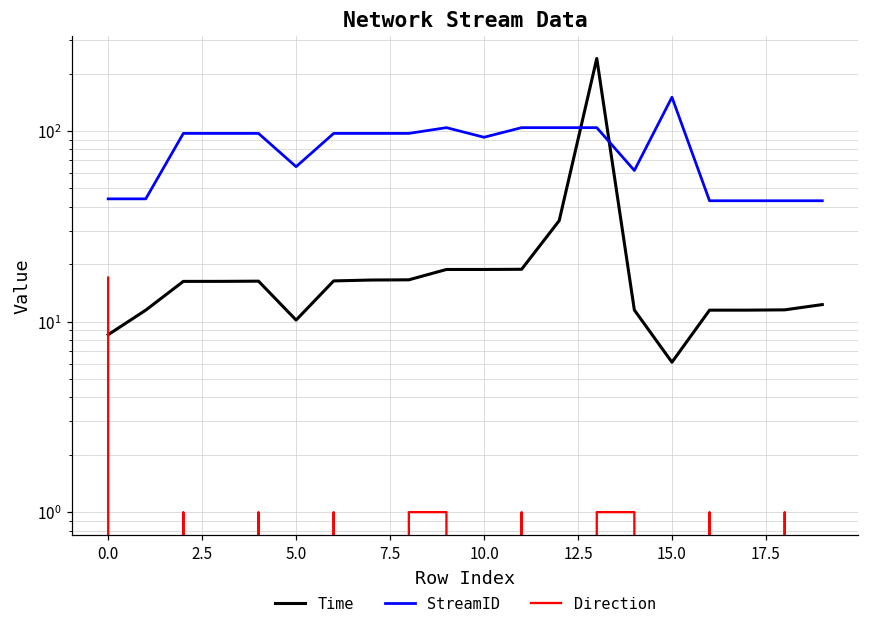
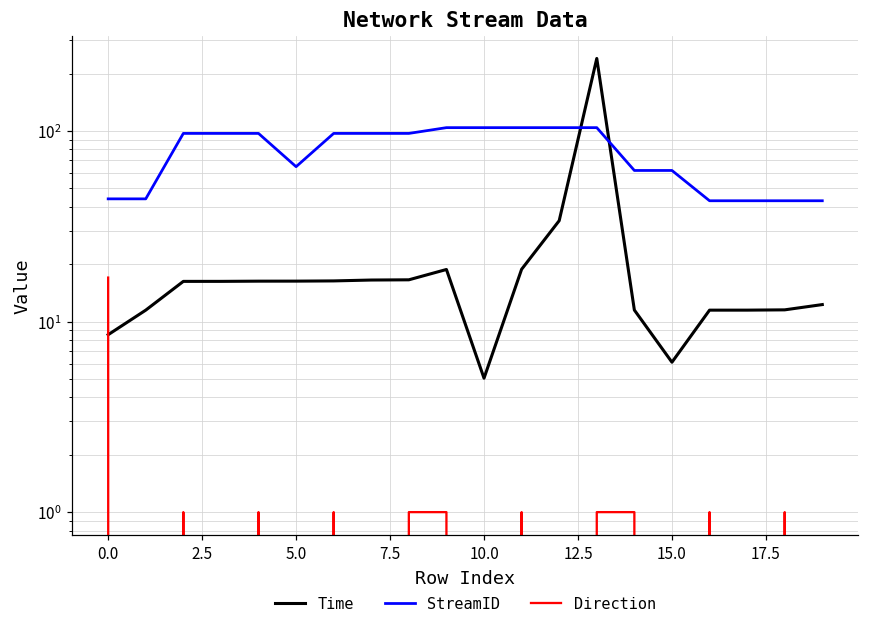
Time, 5.0: 10 -> 16
Time, 10.0: 19 -> 5.0
StreamID, 10.0: 90 -> 100
StreamID, 15.0: 150 -> 62
